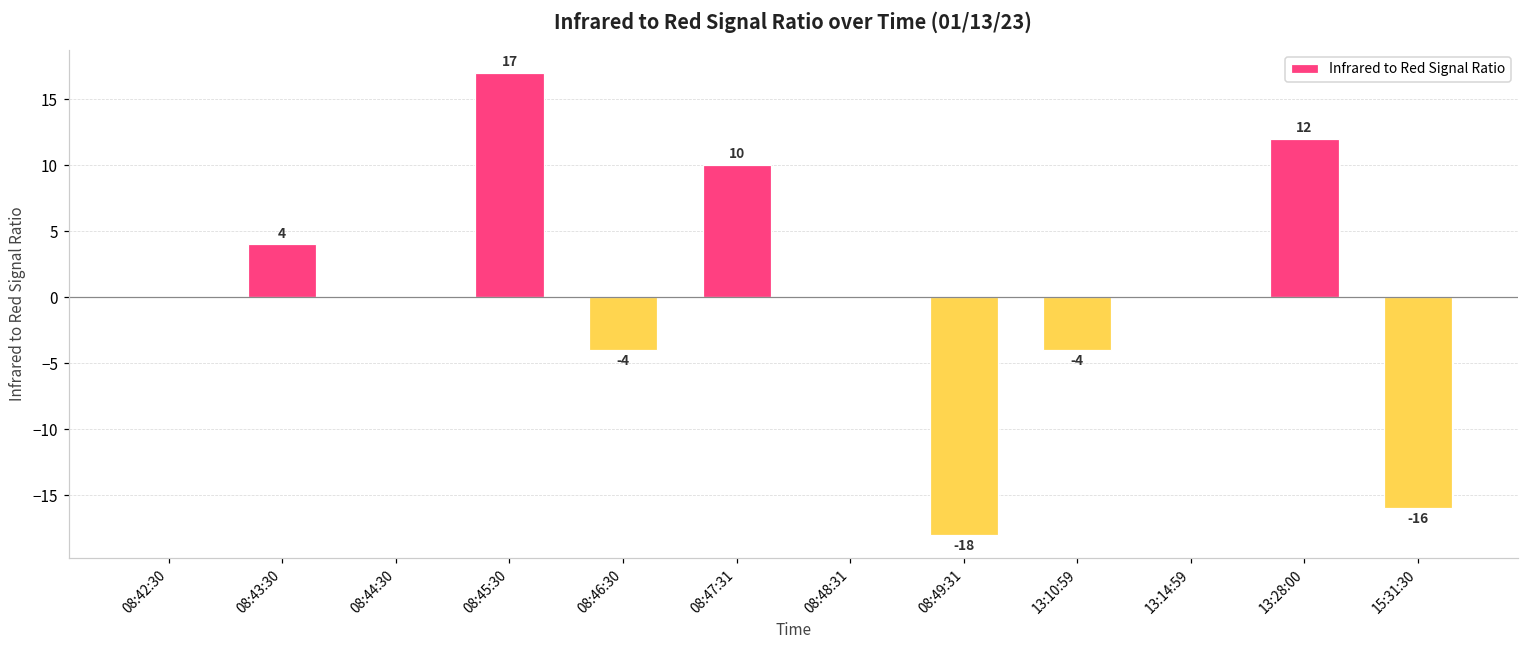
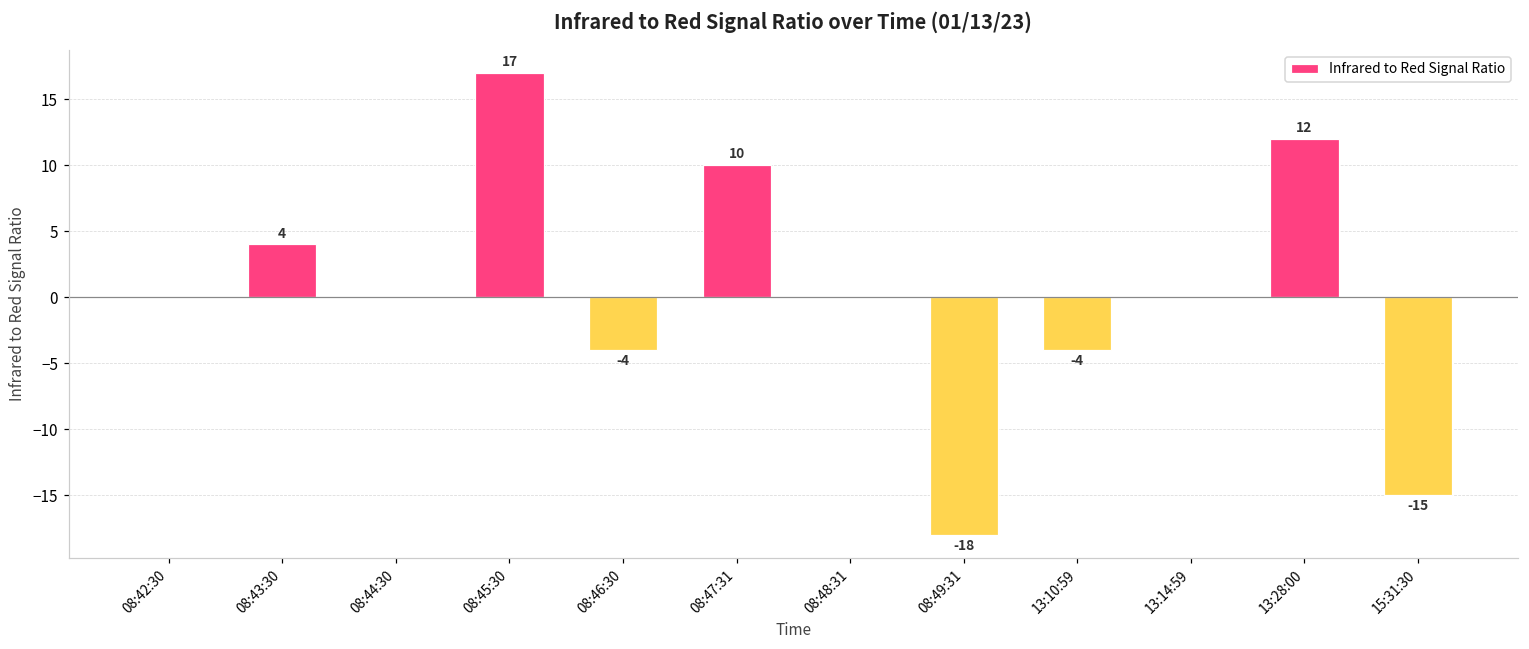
15:31:30: -16 -> -15
